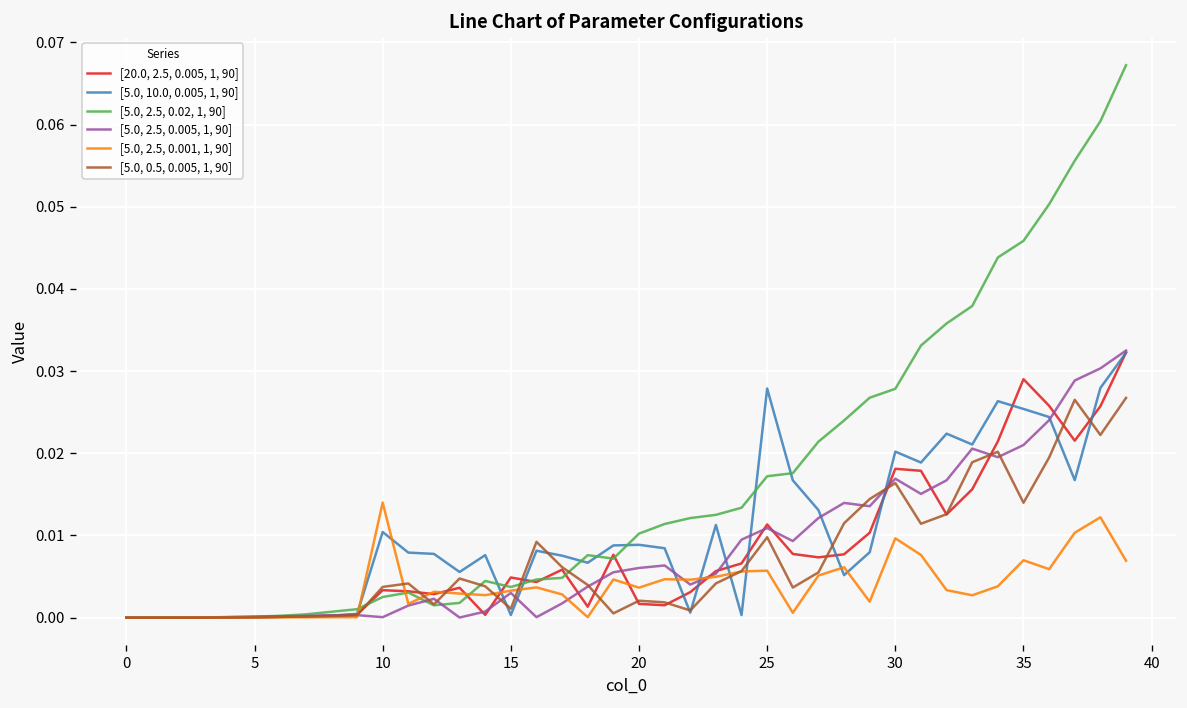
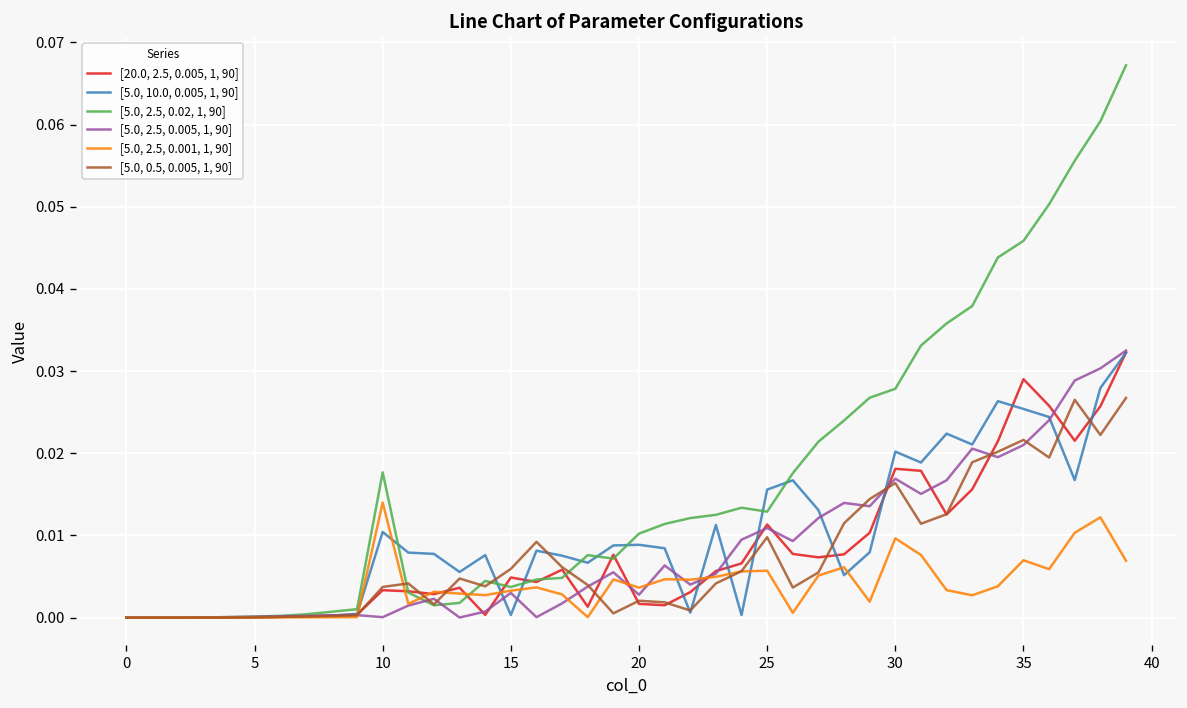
[5.0, 2.5, 0.02, 1, 90], 10: 0.003 -> 0.018
[5.0, 0.5, 0.005, 1, 90], 15: 0.001 -> 0.006
[5.0, 2.5, 0.005, 1, 90], 20: 0.006 -> 0.003
[5.0, 10.0, 0.005, 1, 90], 25: 0.028 -> 0.016
[5.0, 2.5, 0.02, 1, 90], 25: 0.017 -> 0.013
[5.0, 0.5, 0.005, 1, 90], 35: 0.014 -> 0.022
